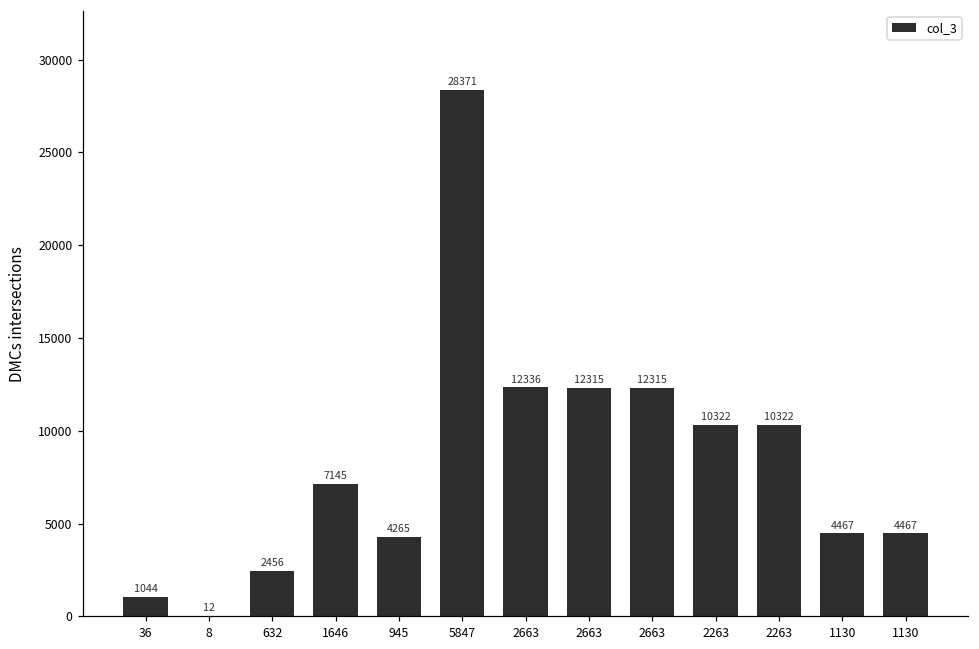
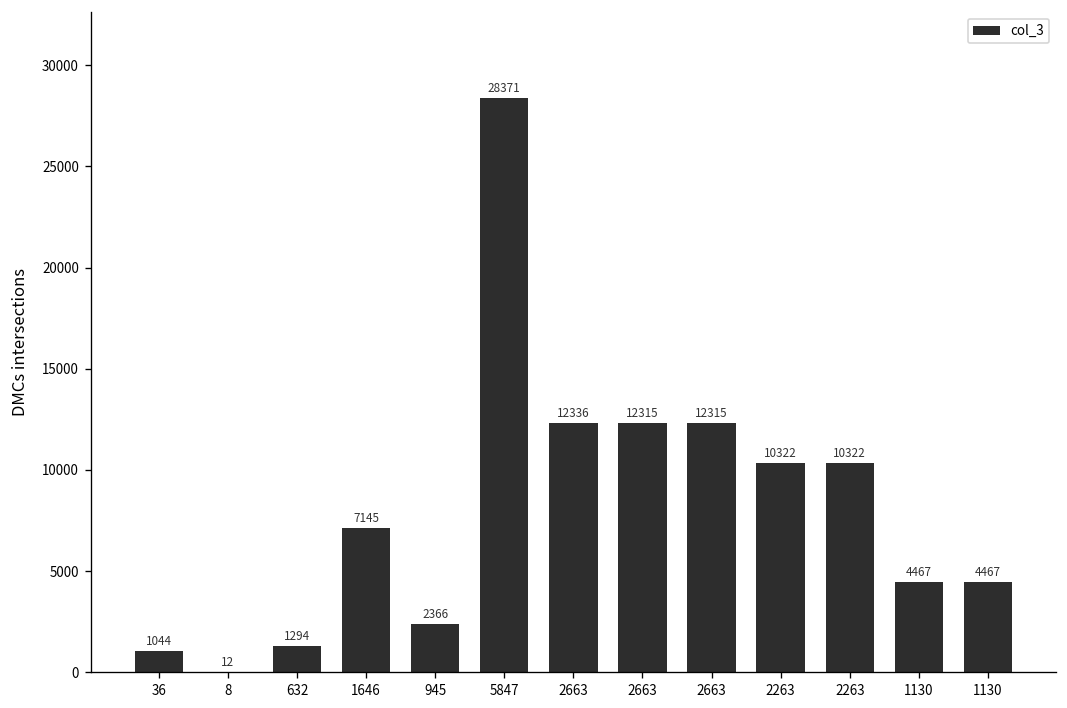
632: 2456 -> 1294
945: 4265 -> 2366
